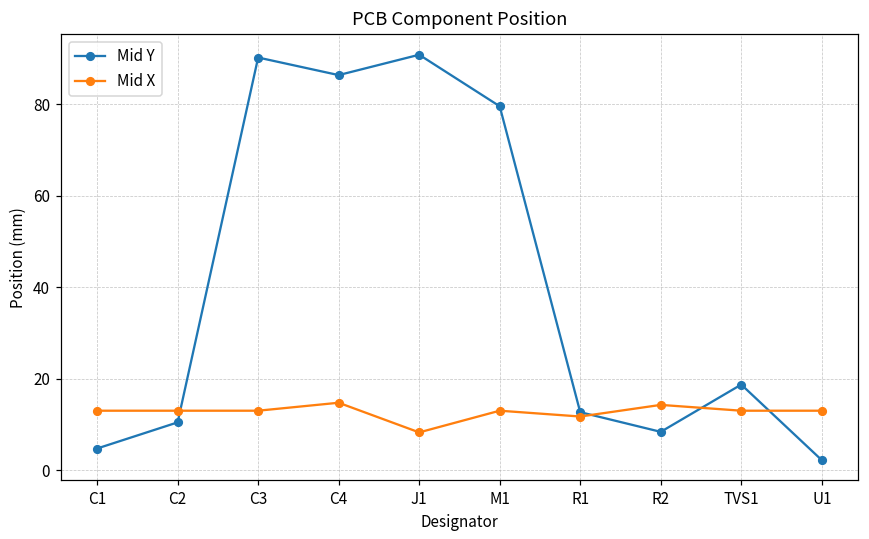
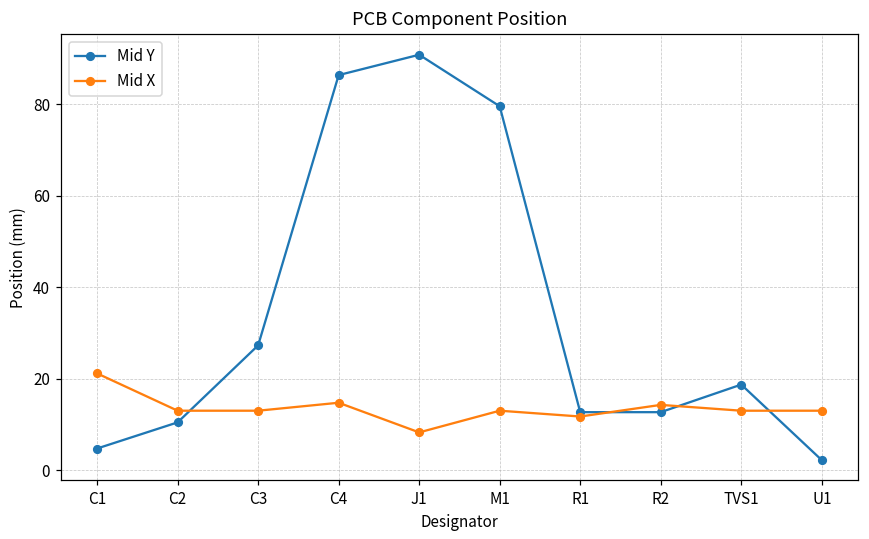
Mid X, C1: 13 -> 21
Mid Y, C3: 90 -> 27
Mid Y, R2: 8 -> 13
